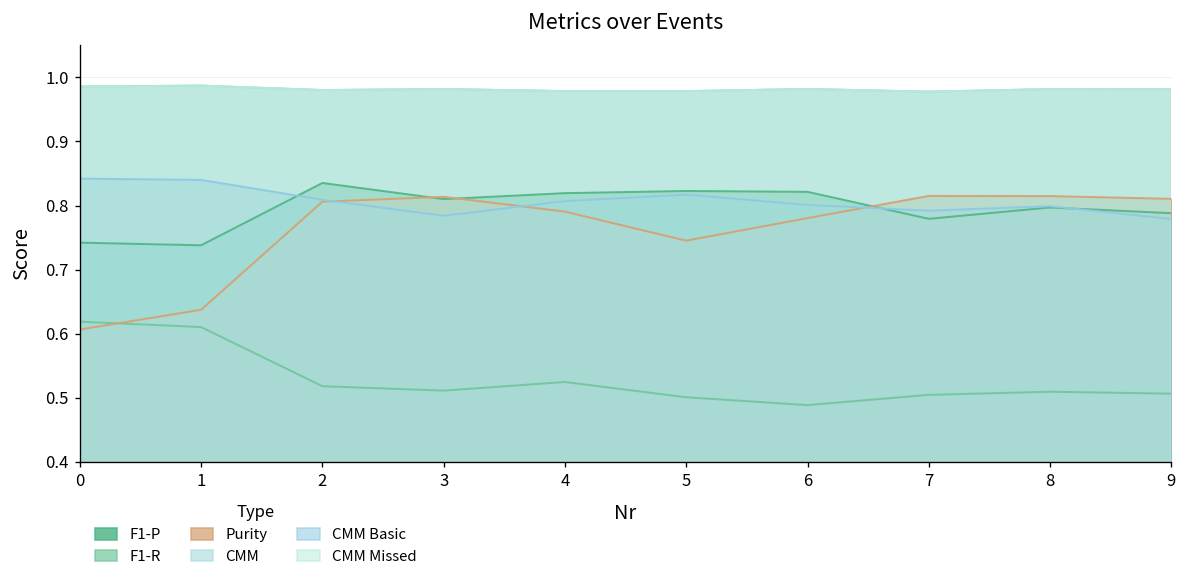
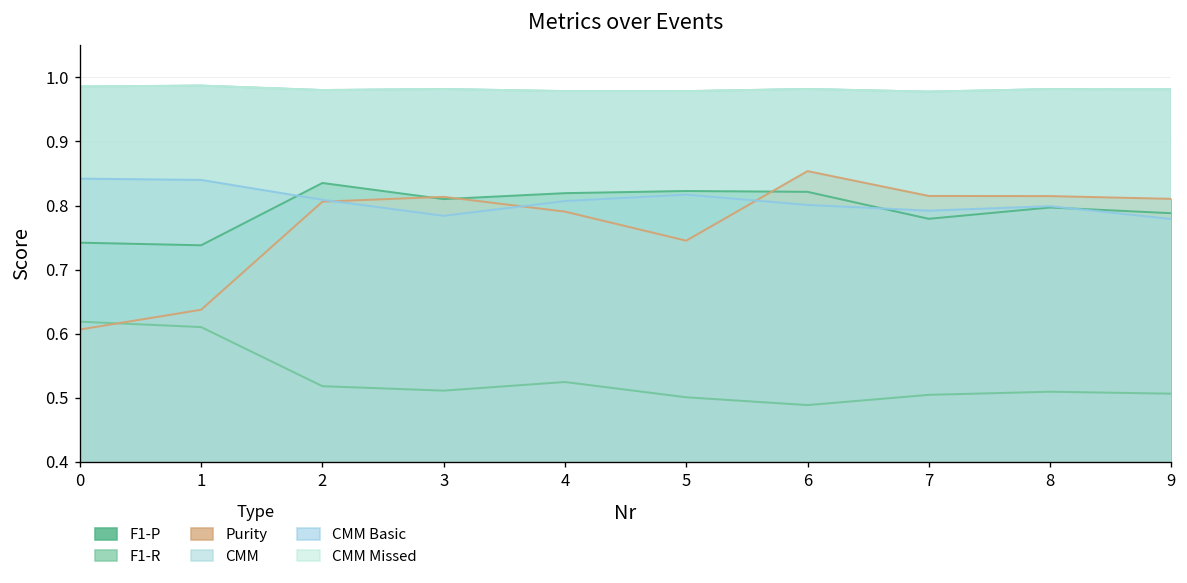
Purity, 6: 0.78 -> 0.85
